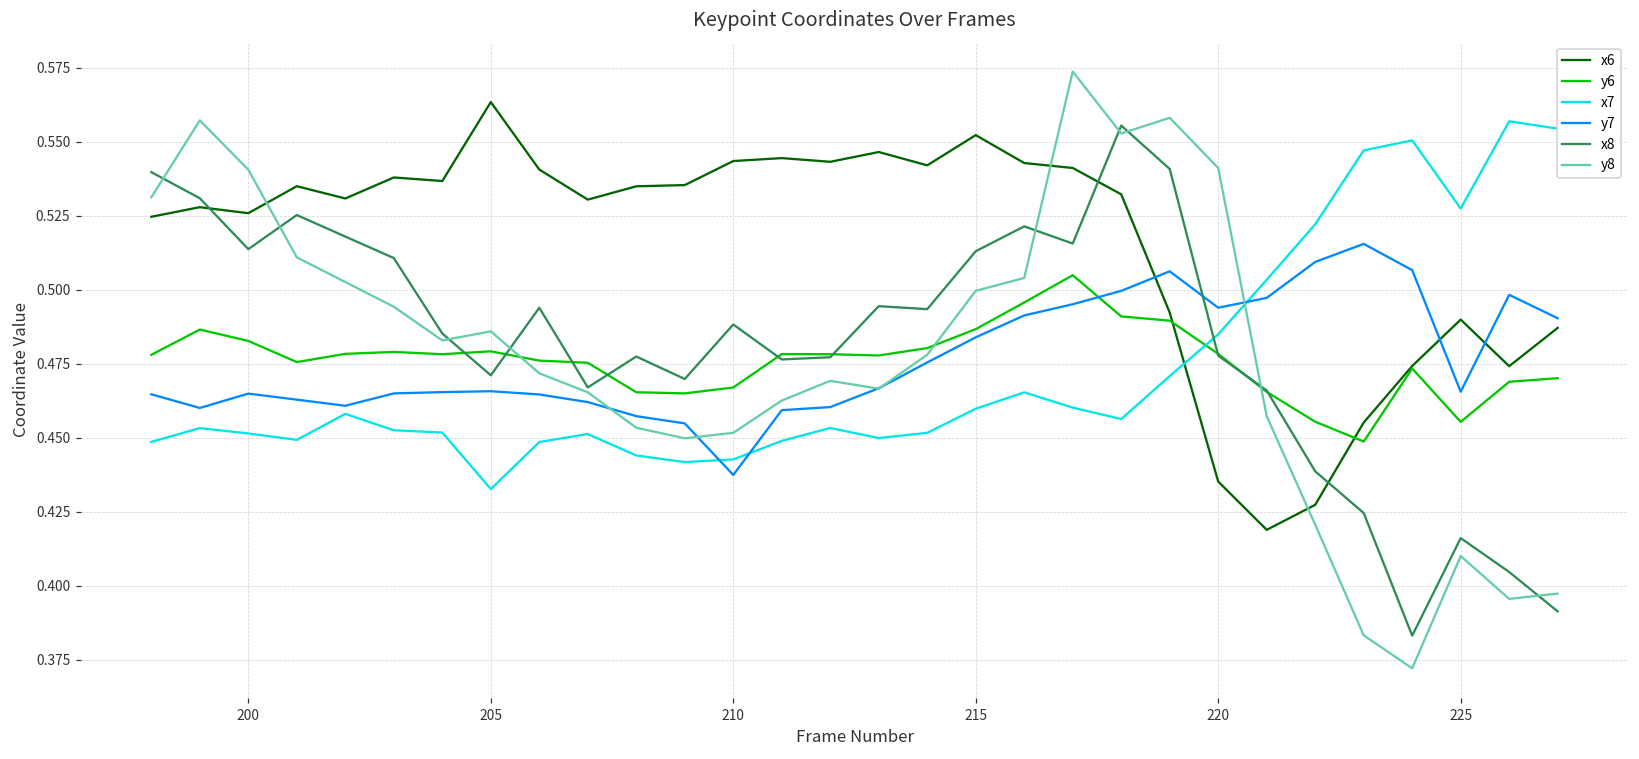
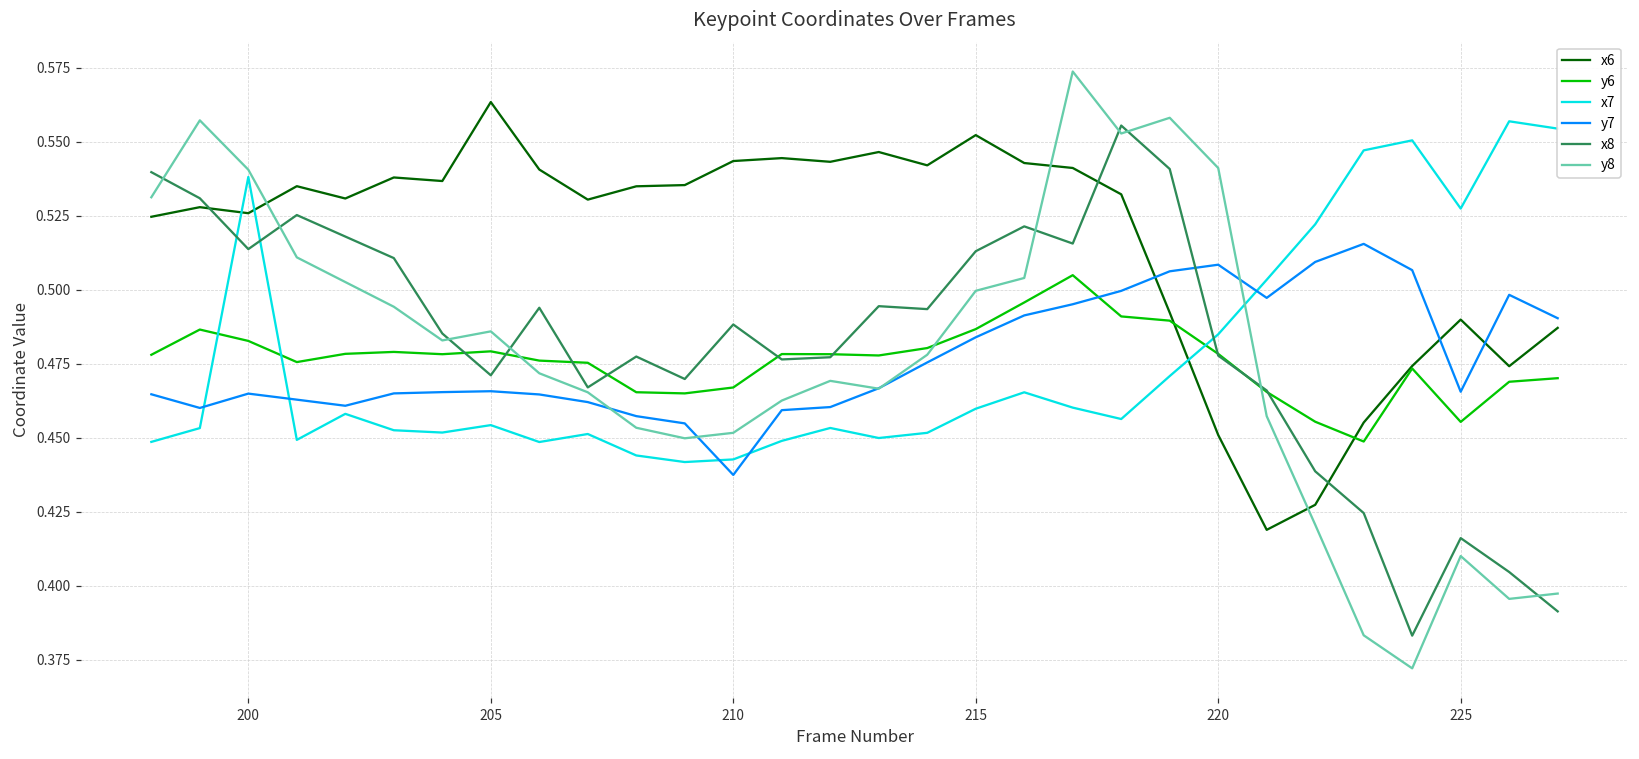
x7, 200: 0.452 -> 0.538
x7, 205: 0.433 -> 0.454
x6, 220: 0.435 -> 0.451
y7, 220: 0.494 -> 0.508
